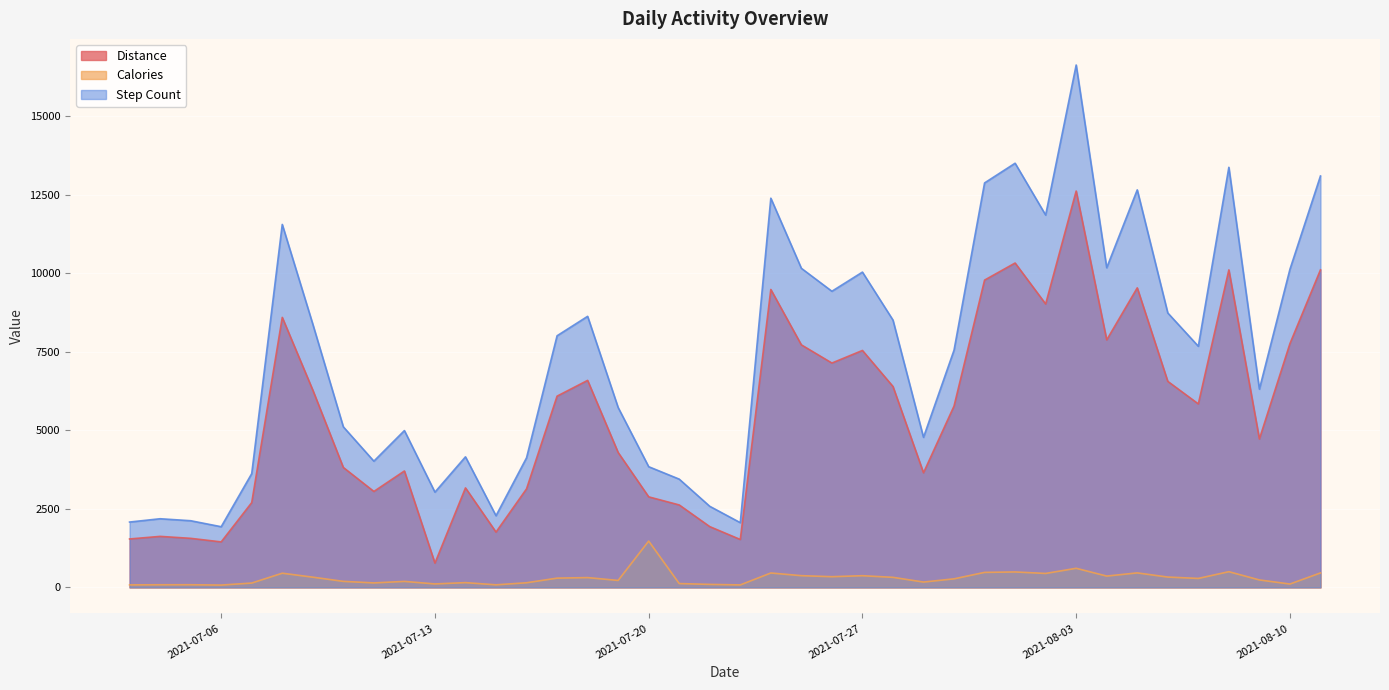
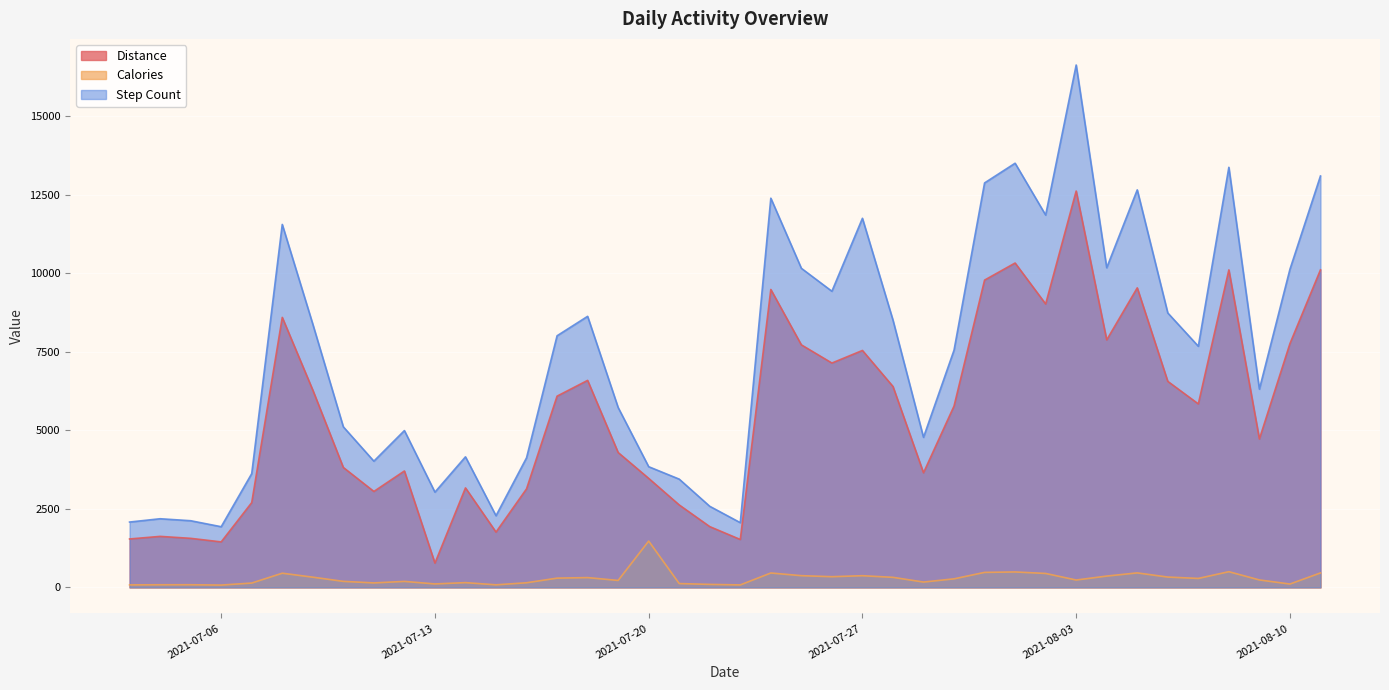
Distance, 2021-07-20: 2900 -> 3500
Step Count, 2021-07-27: 10000 -> 11800
Calories, 2021-08-03: 600 -> 200
